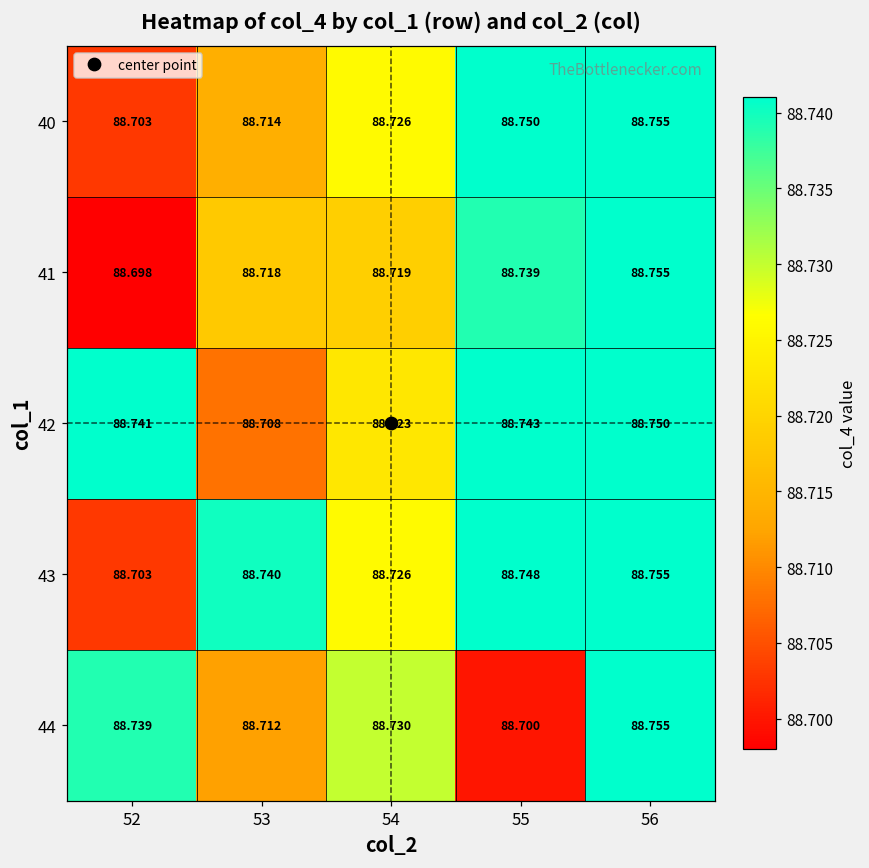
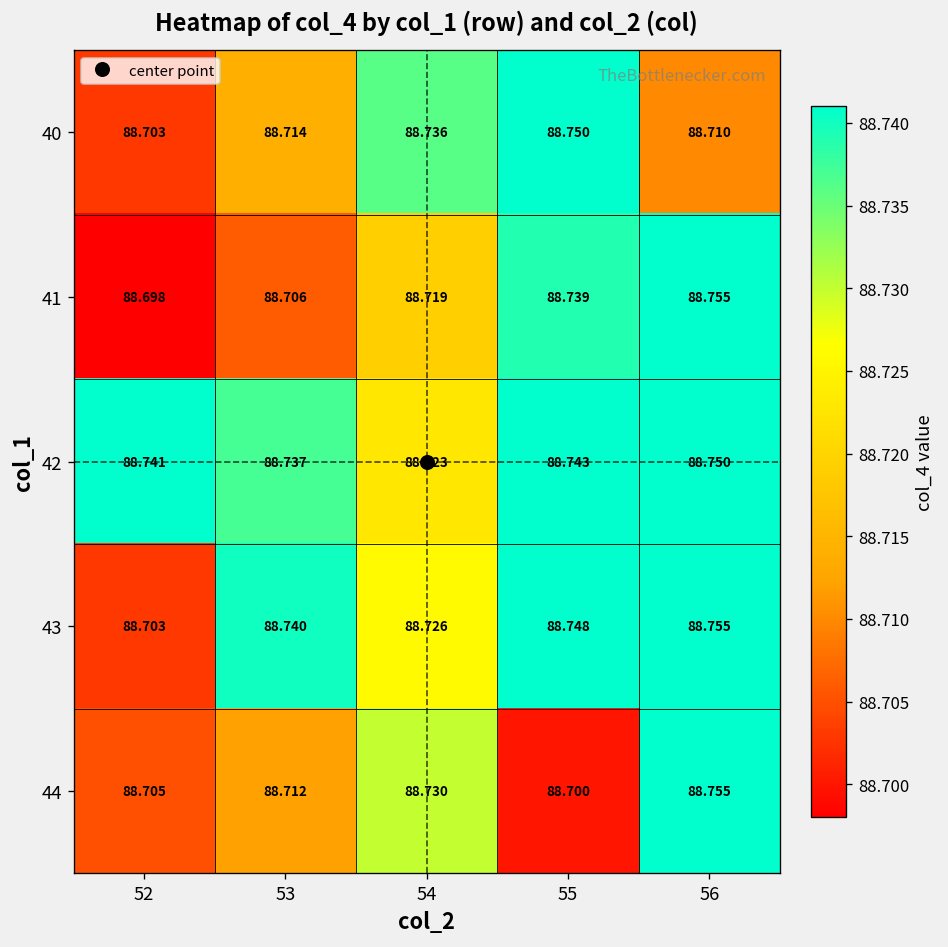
40, 54: 88.726 -> 88.736
40, 56: 88.755 -> 88.710
41, 53: 88.718 -> 88.706
42, 53: 88.708 -> 88.737
44, 52: 88.739 -> 88.705
